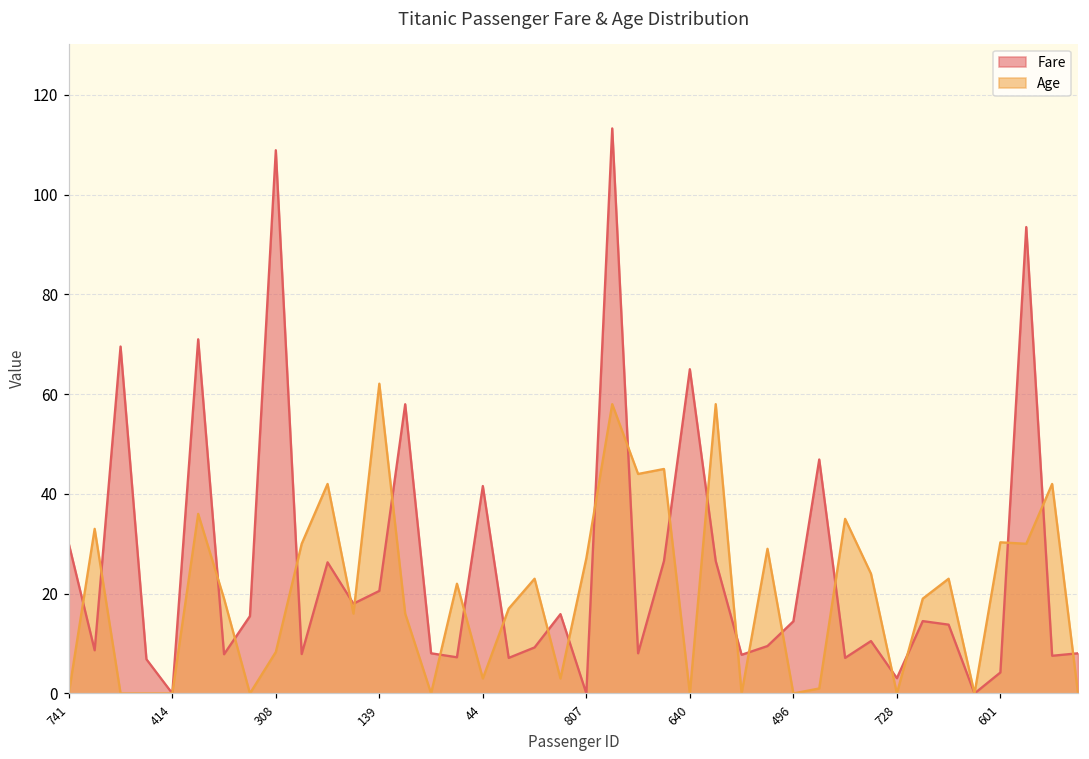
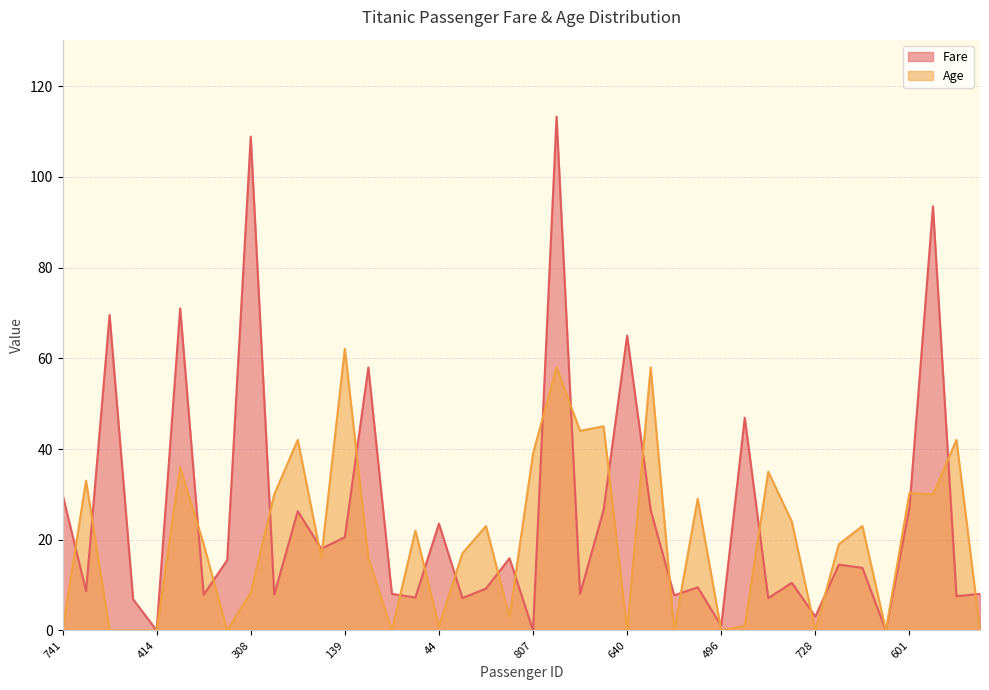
Fare, 44: 42 -> 24
Age, 44: 3 -> 1
Age, 807: 27 -> 39
Fare, 496: 14 -> 1
Fare, 601: 4 -> 27
